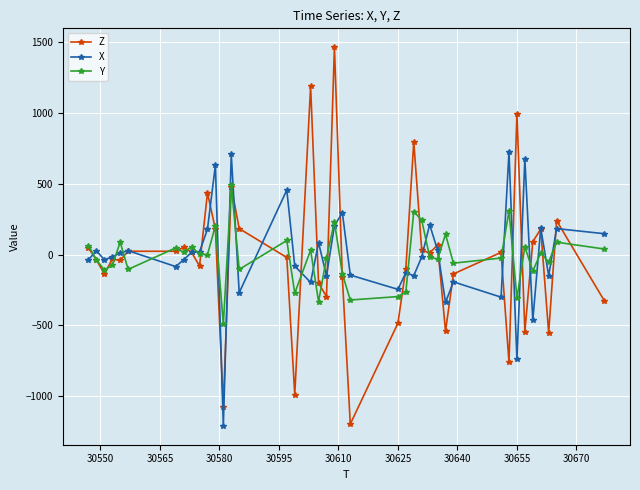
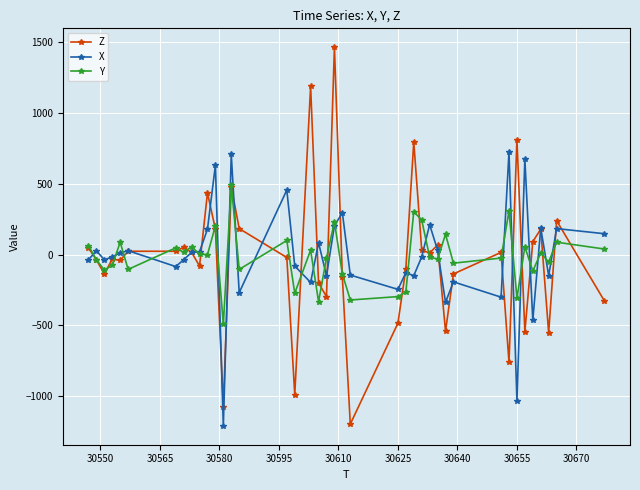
Z, 30655: 1000 -> 810
X, 30655: -740 -> -1030
